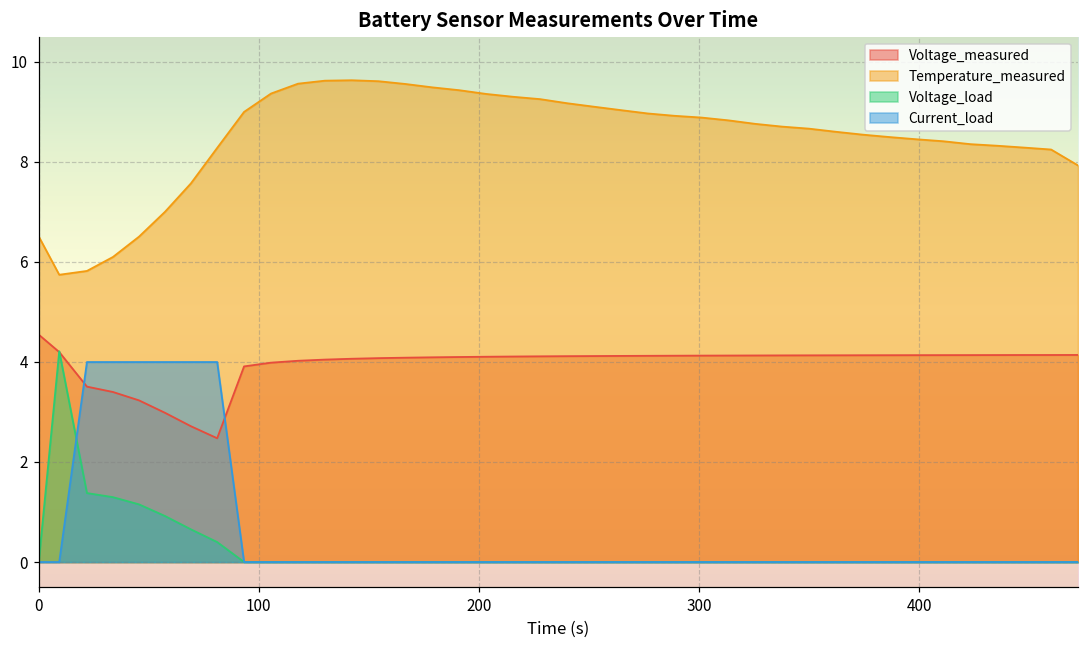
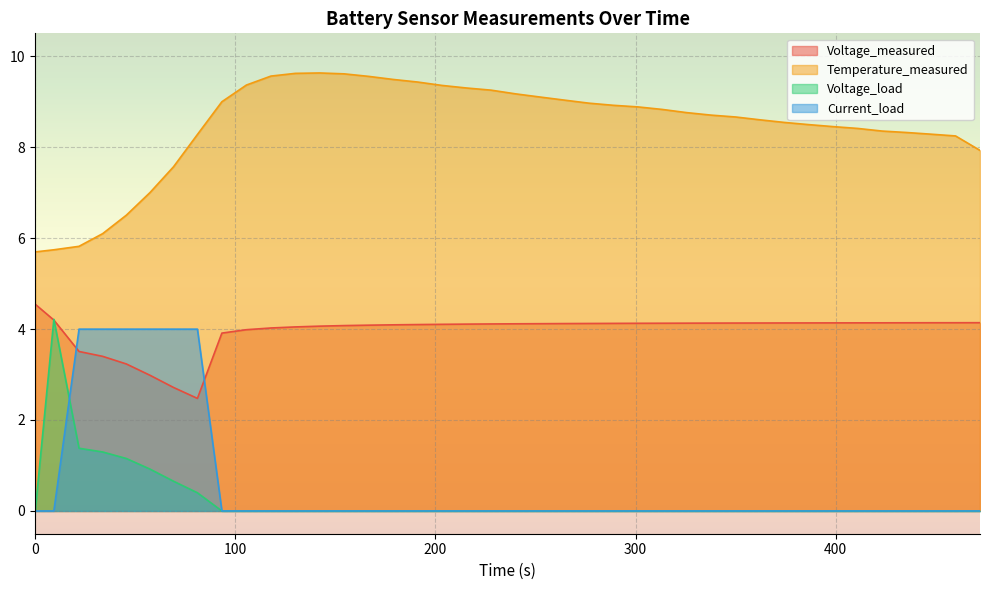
Temperature_measured, 0: 6.5 -> 5.7
